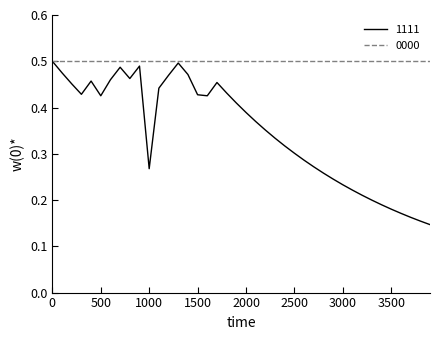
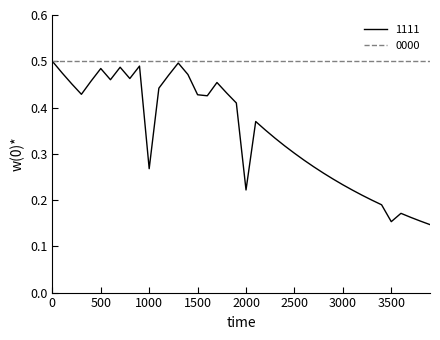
1111, 500: 0.43 -> 0.48
1111, 2000: 0.39 -> 0.22
1111, 3500: 0.18 -> 0.15
